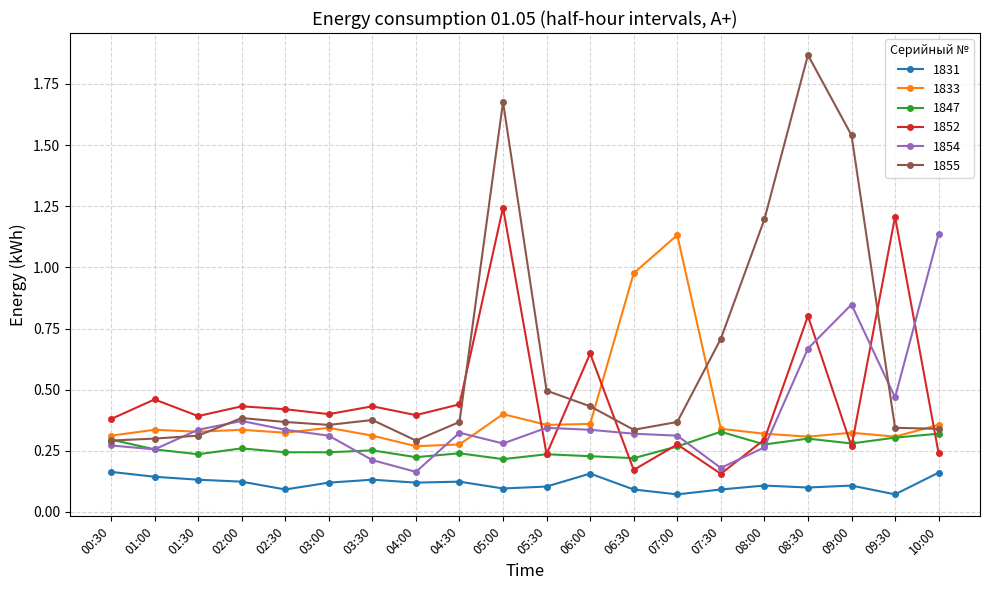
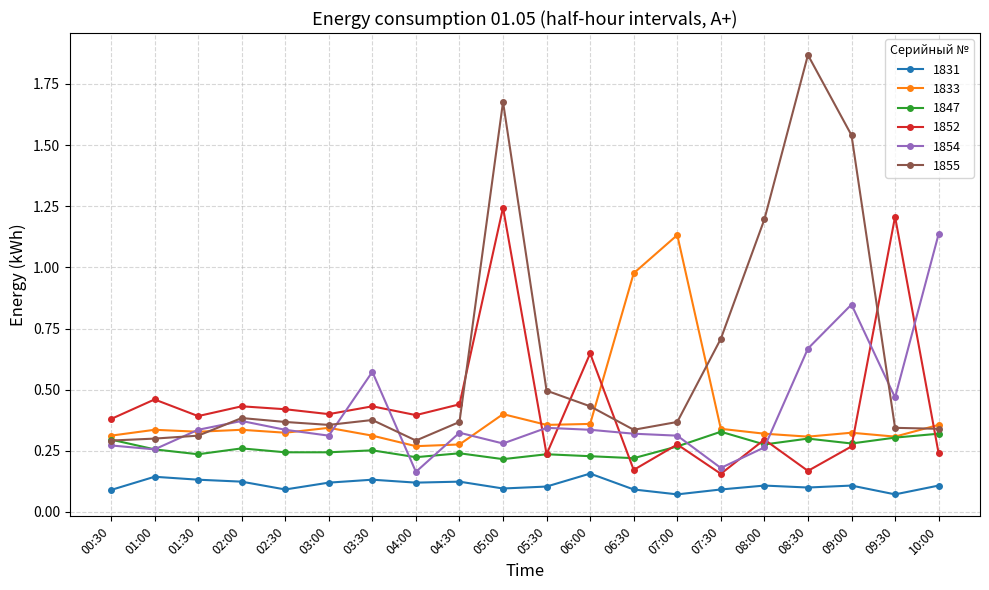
1831, 00:30: 0.16 -> 0.09
1854, 03:30: 0.21 -> 0.57
1852, 08:30: 0.80 -> 0.17
1831, 10:00: 0.16 -> 0.11
